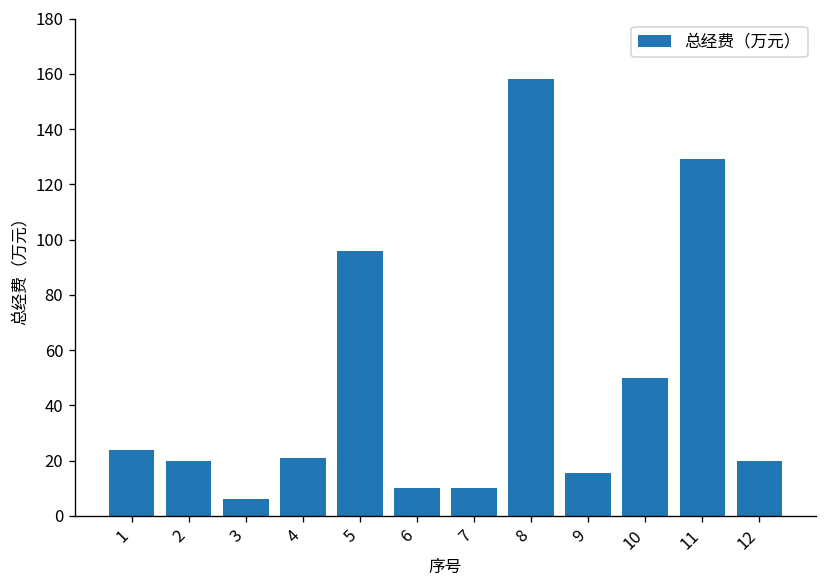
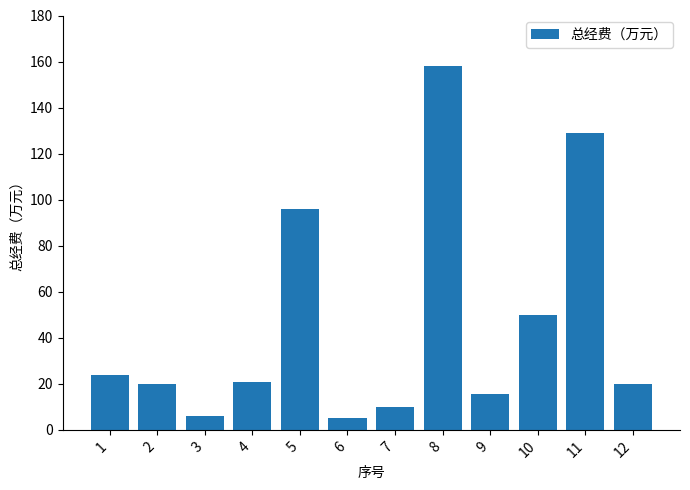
6: 10 -> 5
